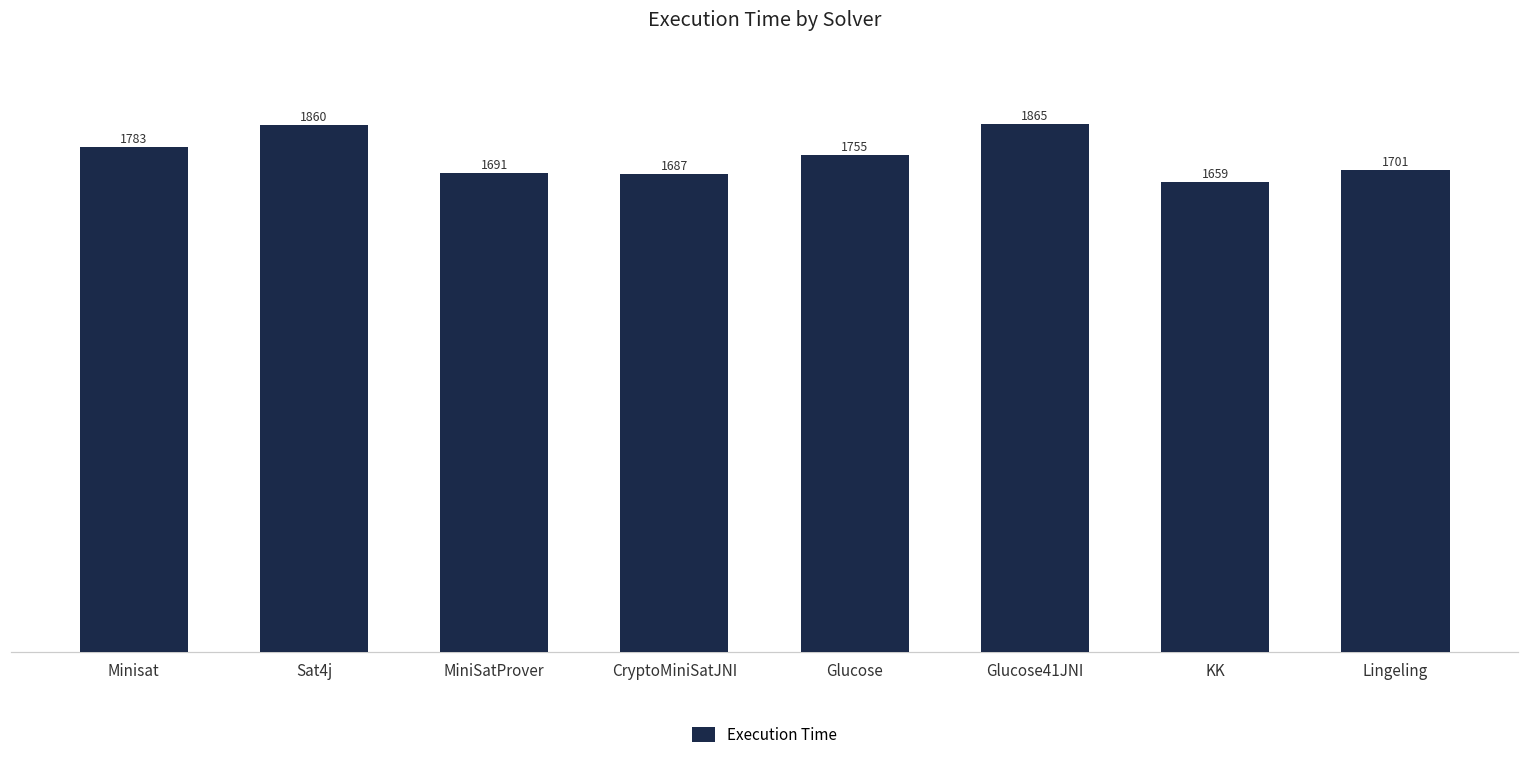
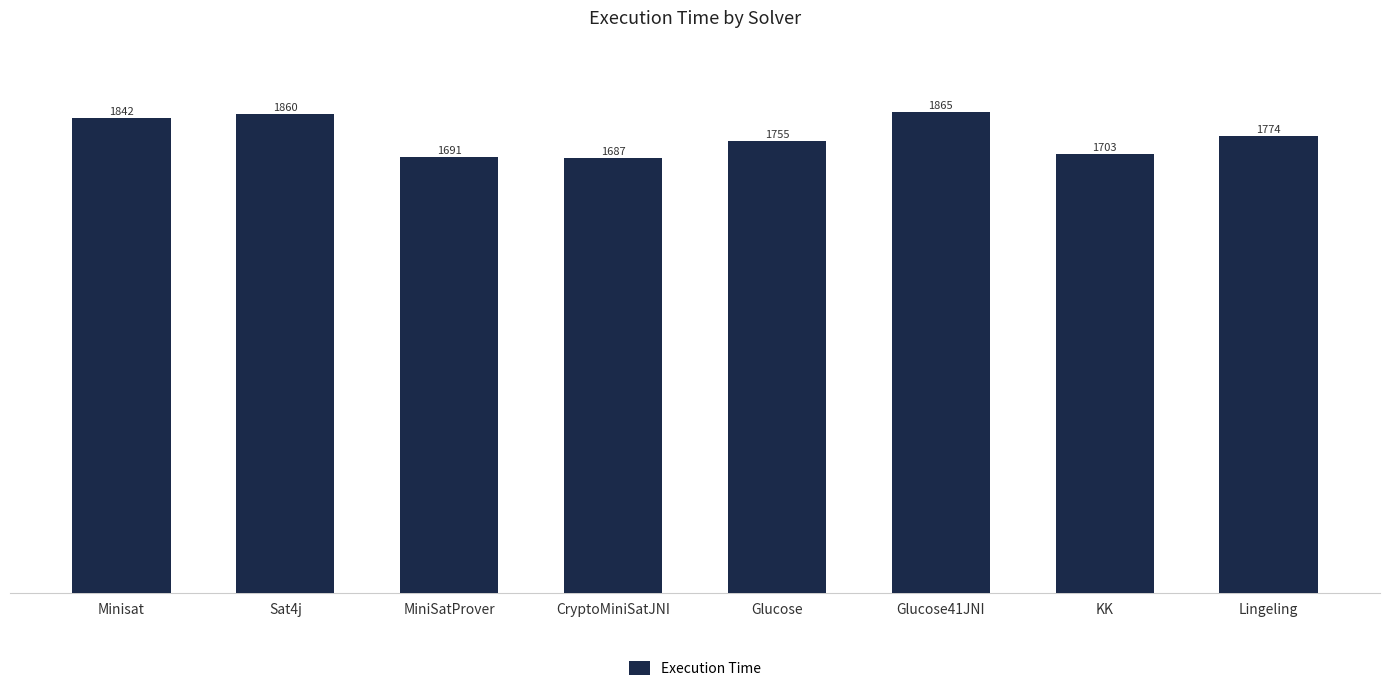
Minisat: 1783 -> 1842
KK: 1659 -> 1703
Lingeling: 1701 -> 1774
